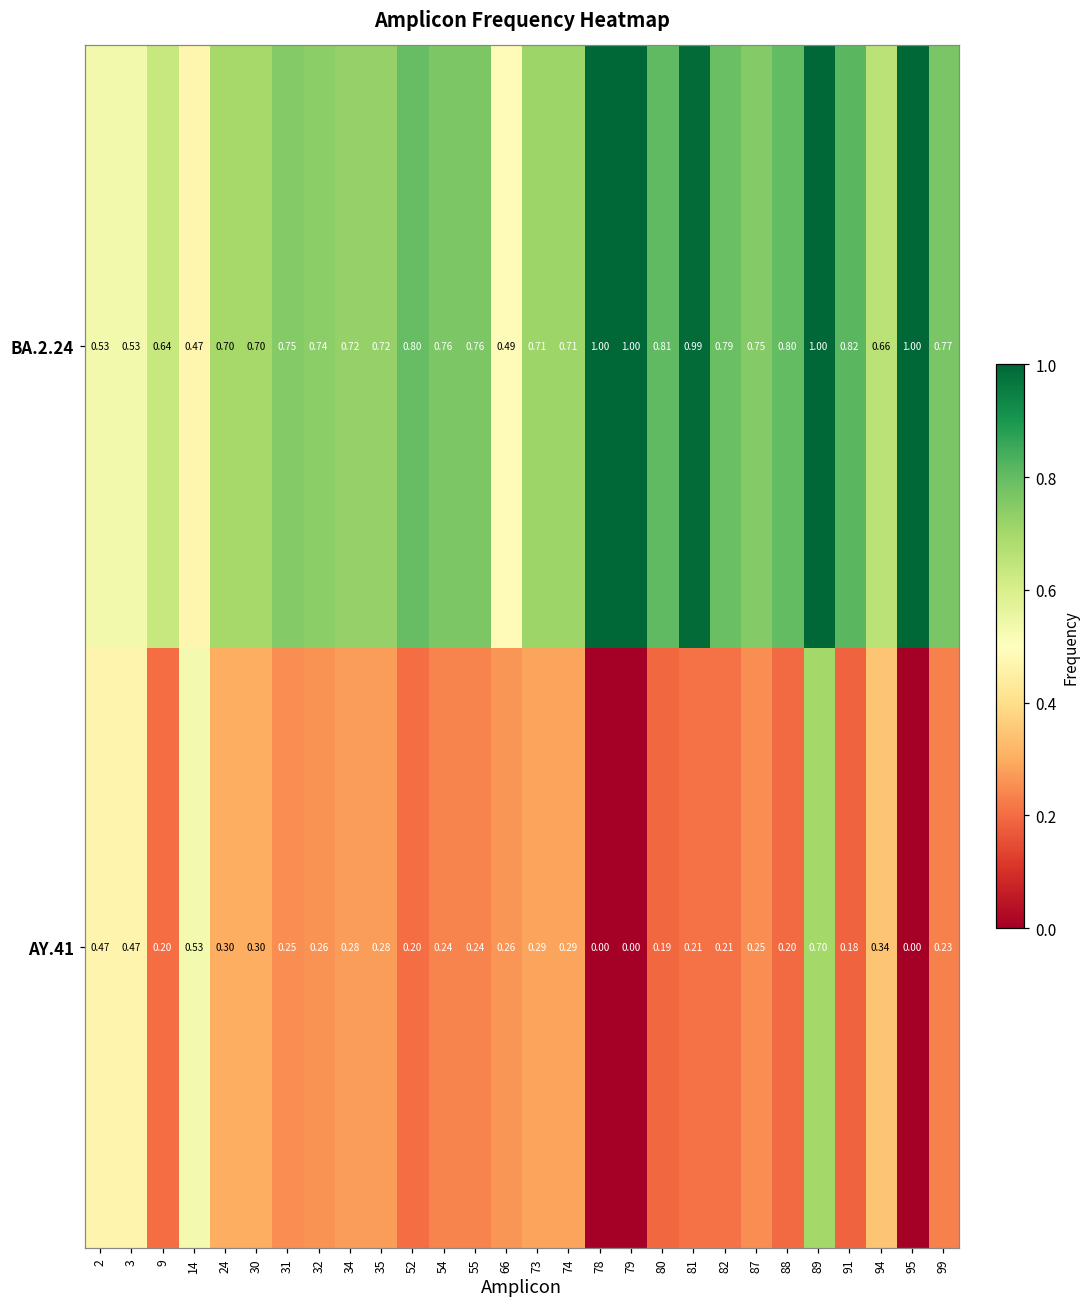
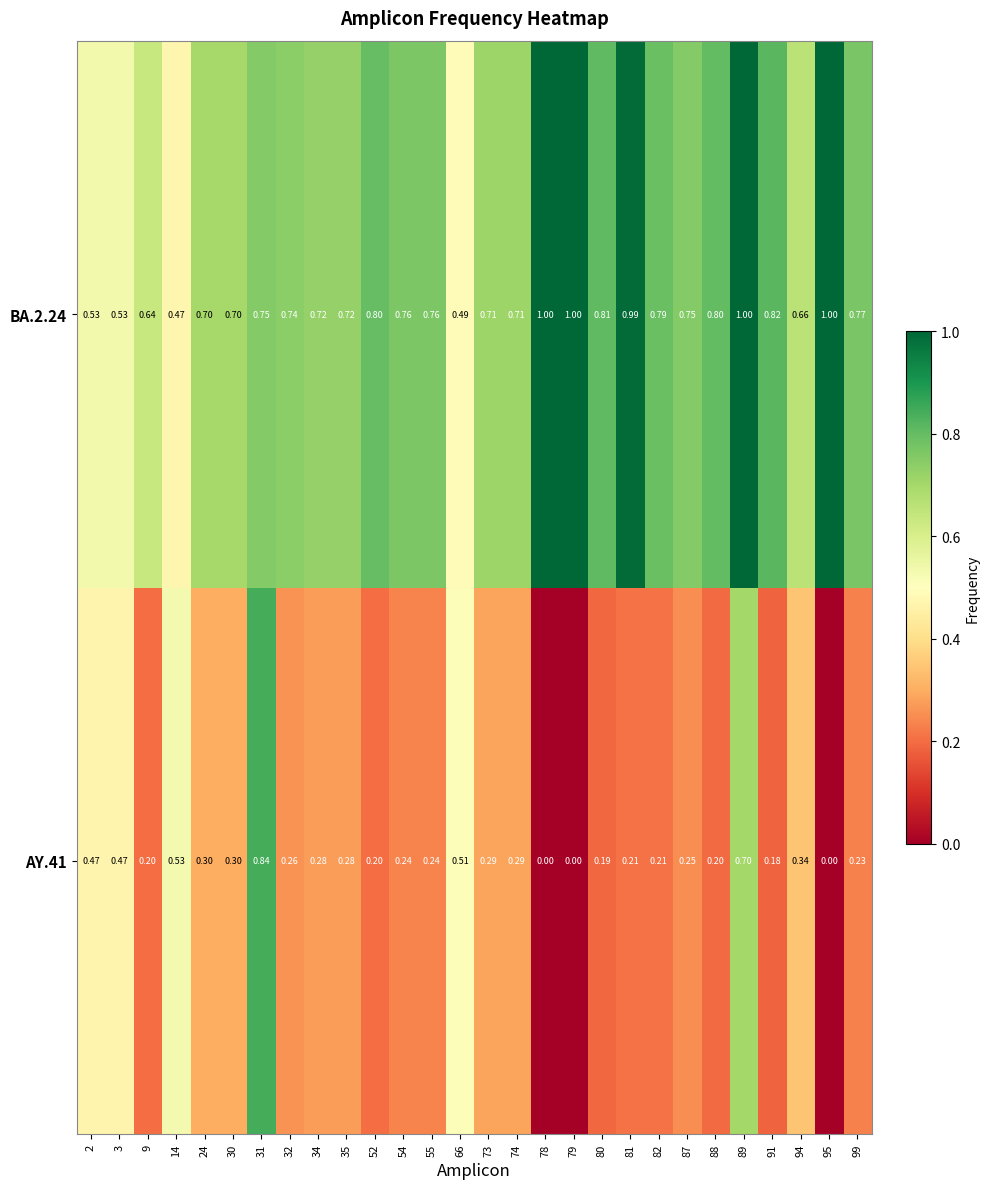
AY.41, 31: 0.25 -> 0.84
AY.41, 66: 0.26 -> 0.51
